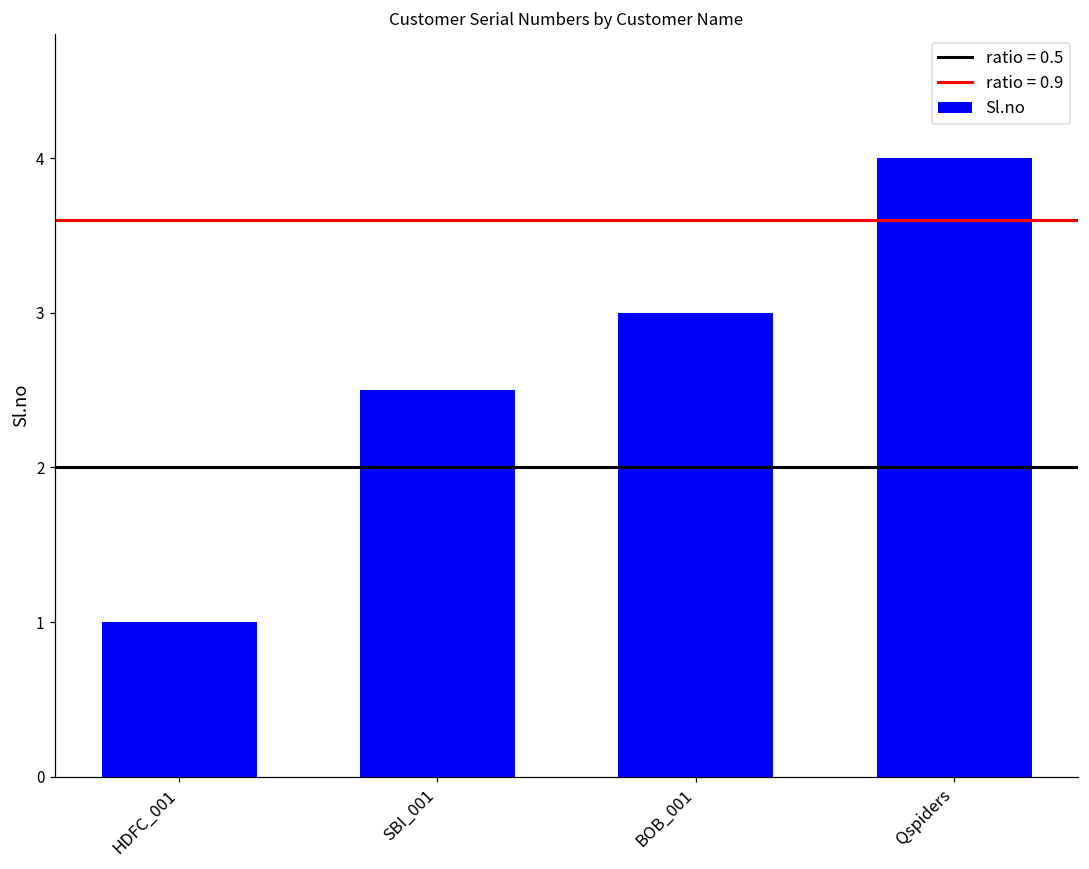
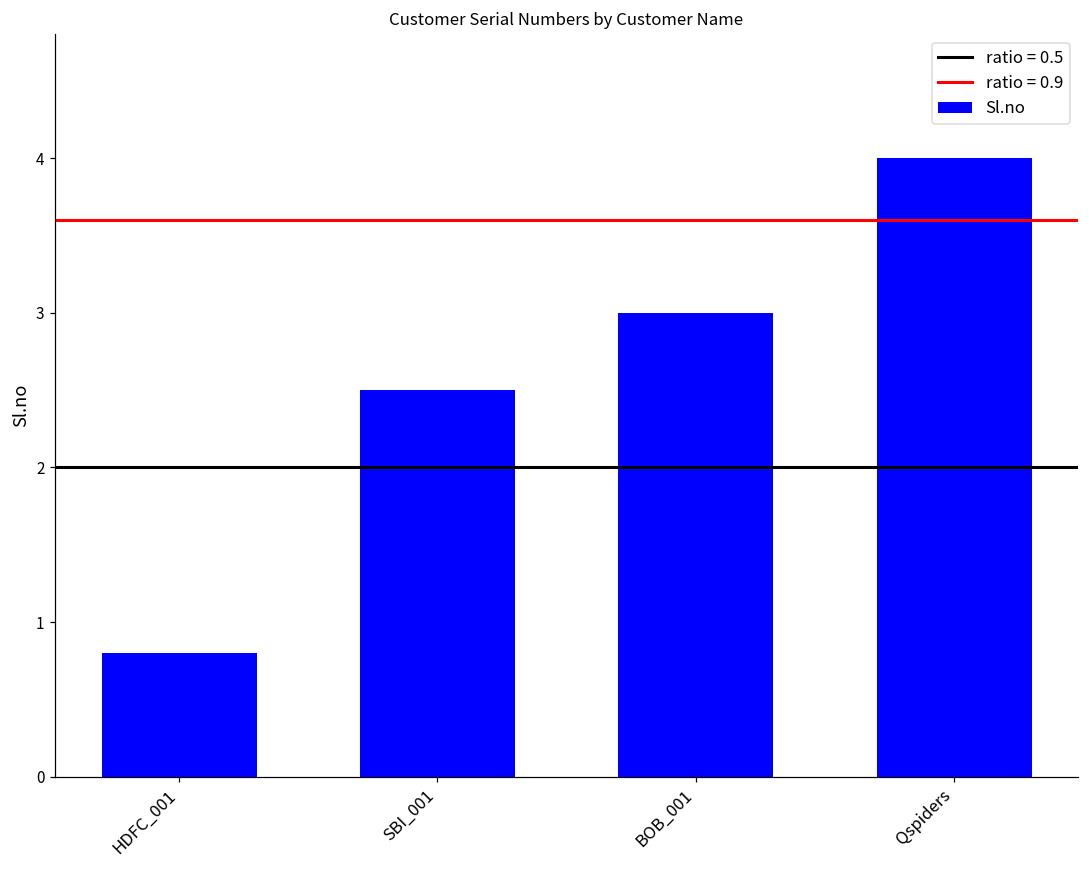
HDFC_001: 1.0 -> 0.8
